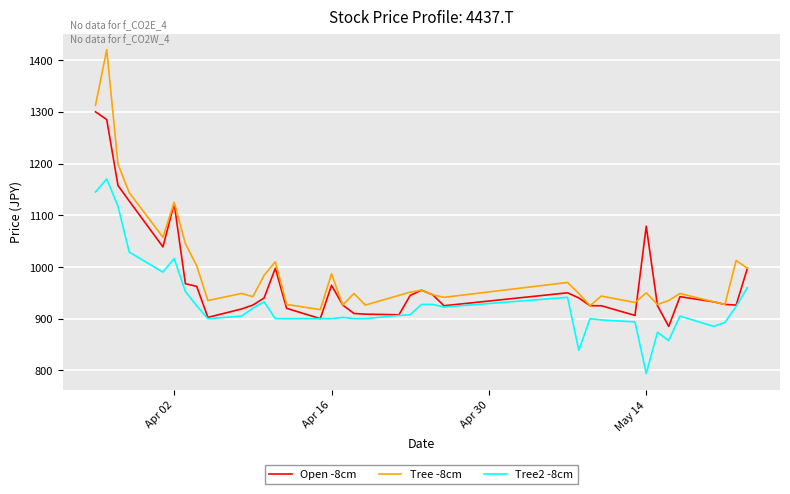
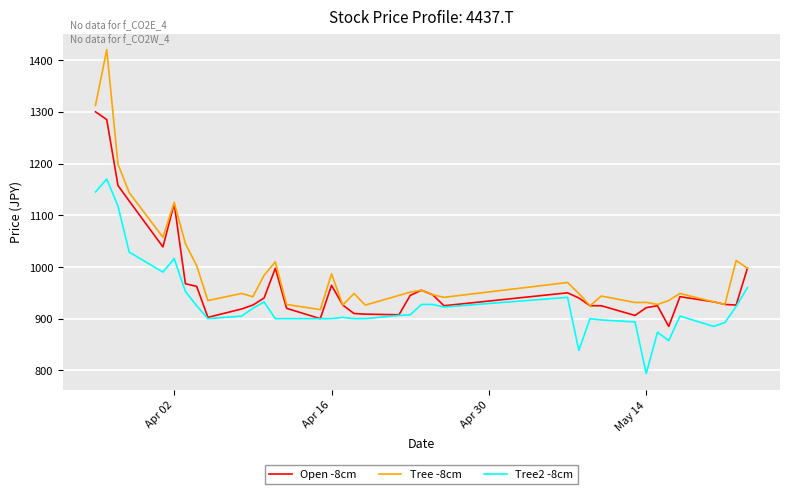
Open -8cm, May 14: 1080 -> 920
Tree -8cm, May 14: 950 -> 930
